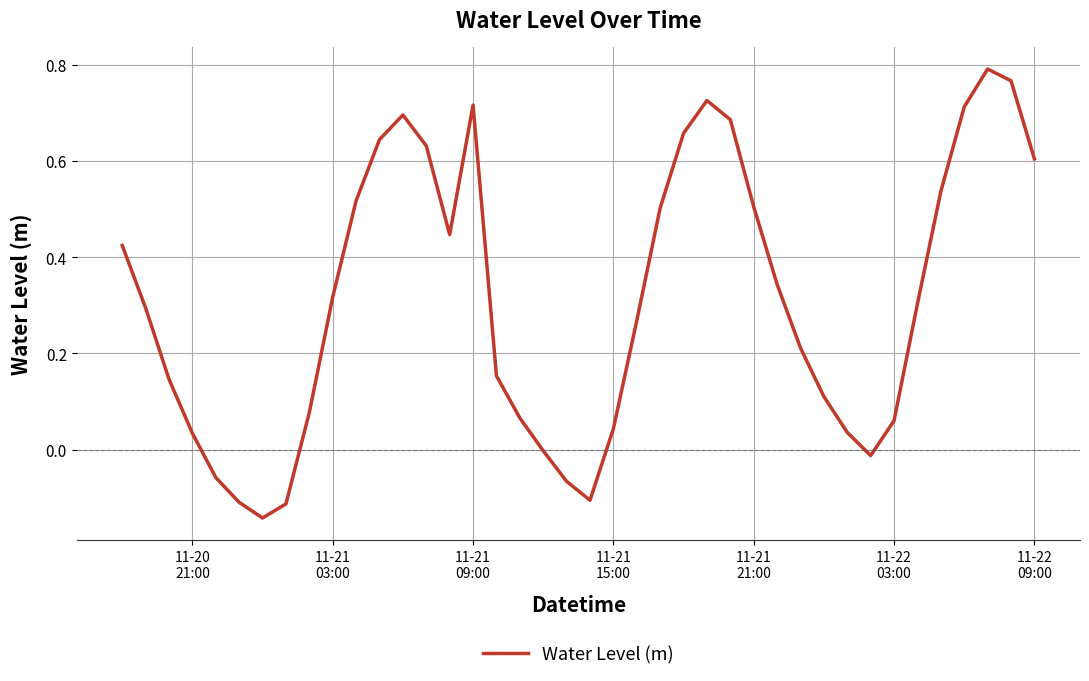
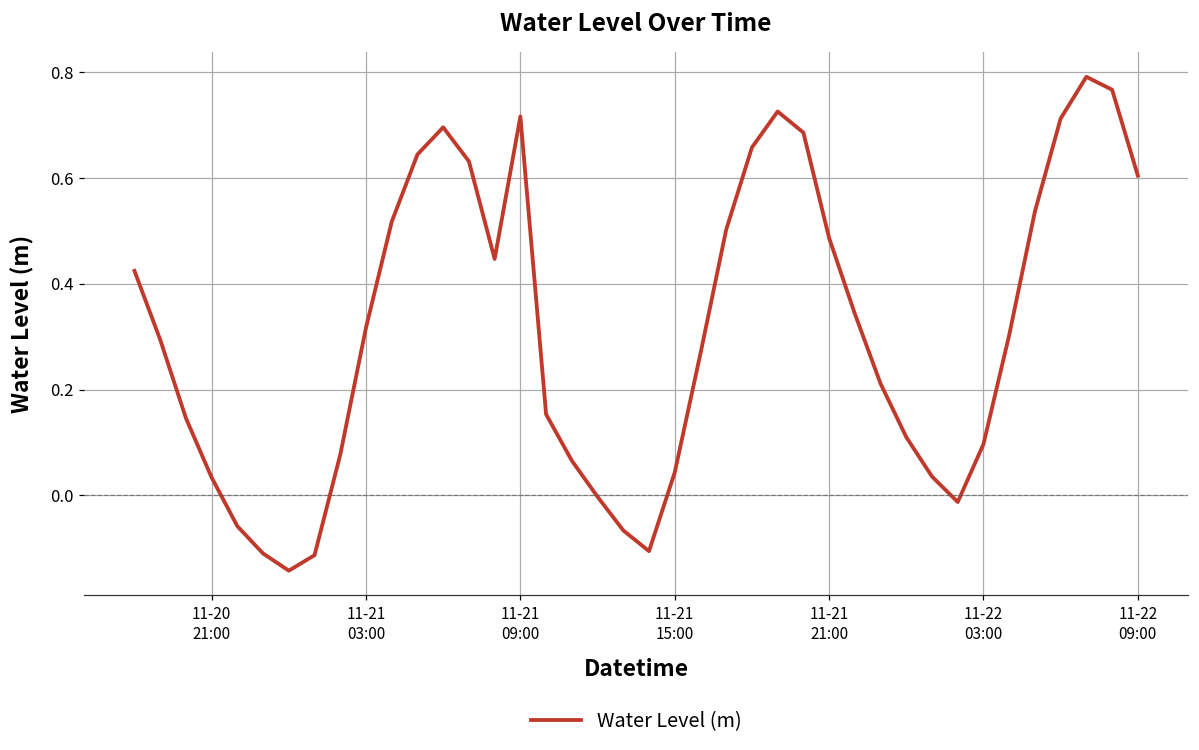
11-21 21:00: 0.50 -> 0.49
11-22 03:00: 0.06 -> 0.10
